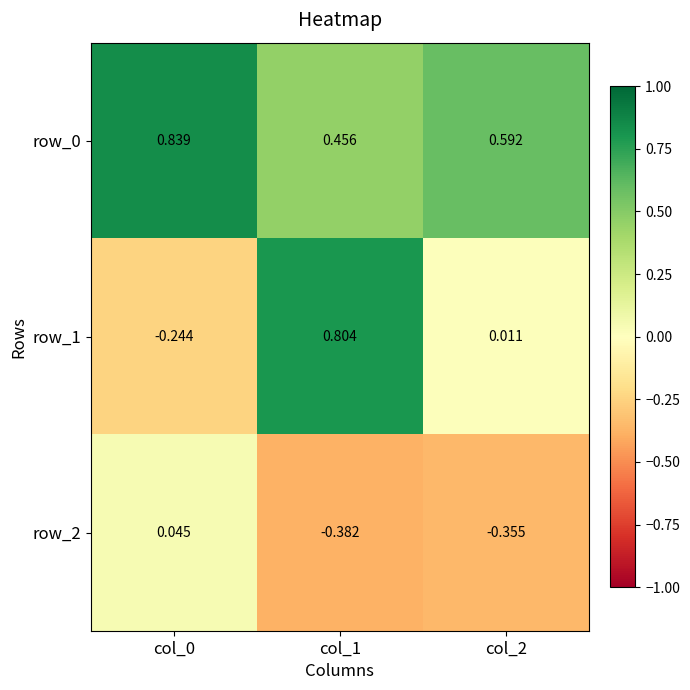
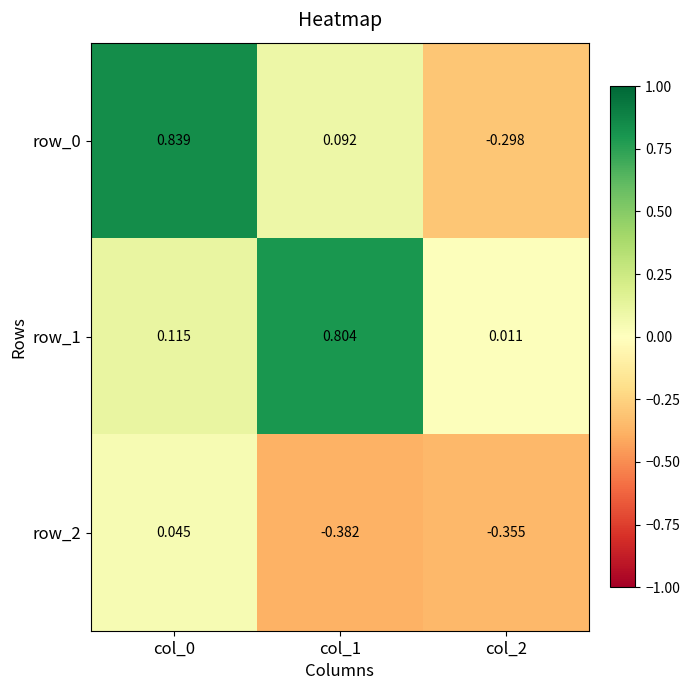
row_0, col_1: 0.456 -> 0.092
row_0, col_2: 0.592 -> -0.298
row_1, col_0: -0.244 -> 0.115
